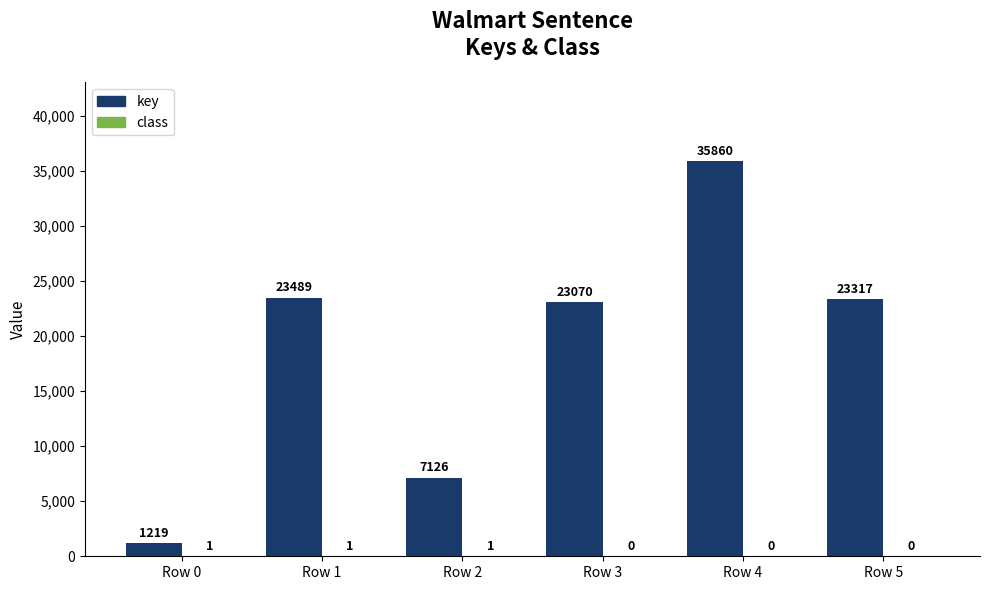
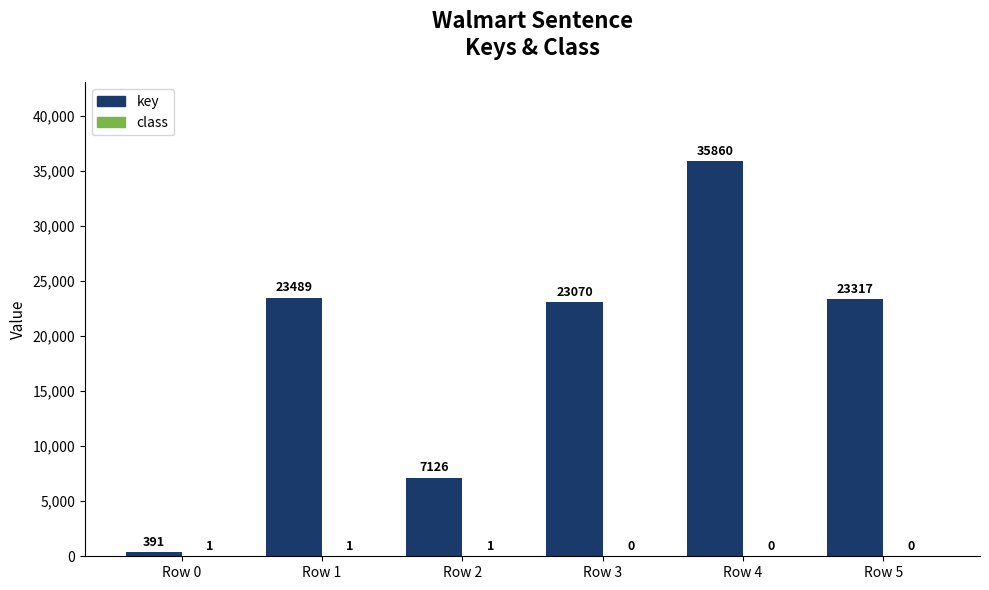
key, Row 0: 1219 -> 391
